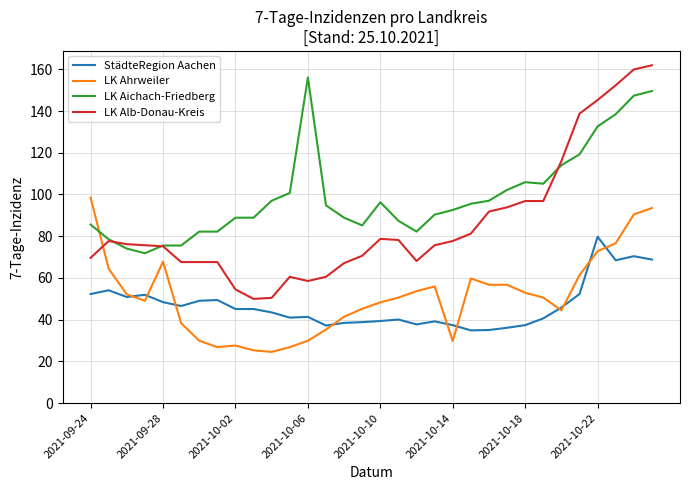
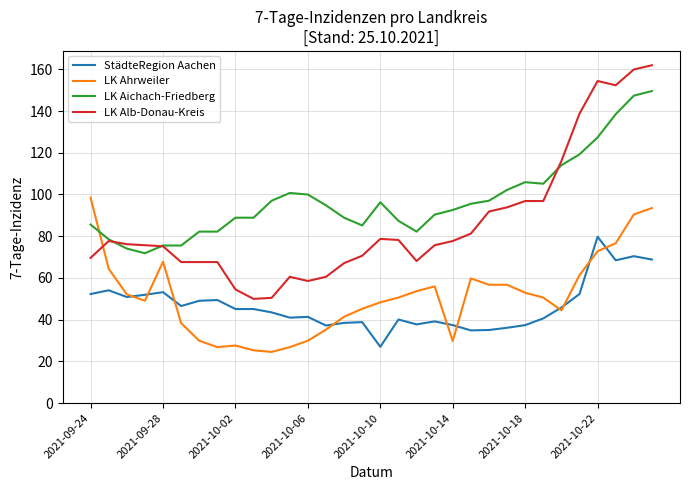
StädteRegion Aachen, 2021-09-28: 48 -> 53
LK Aichach-Friedberg, 2021-10-06: 156 -> 100
StädteRegion Aachen, 2021-10-10: 39 -> 27
LK Aichach-Friedberg, 2021-10-22: 133 -> 127
LK Alb-Donau-Kreis, 2021-10-22: 145 -> 154
